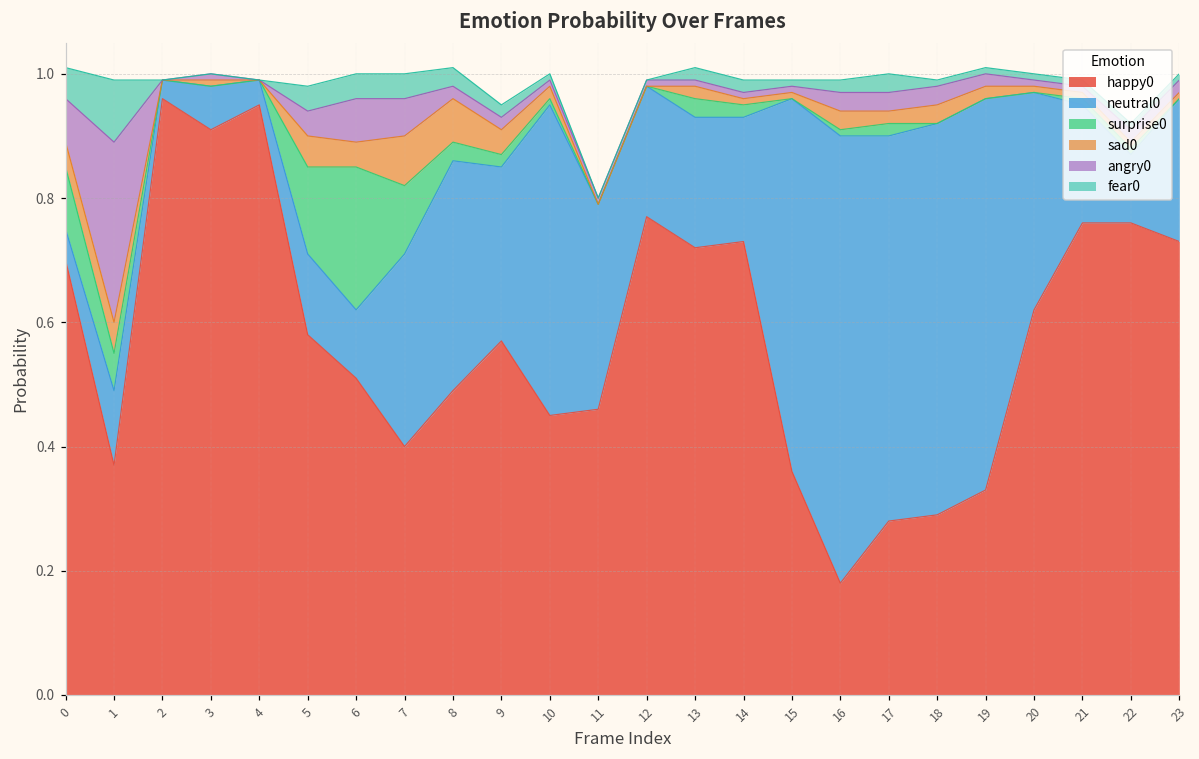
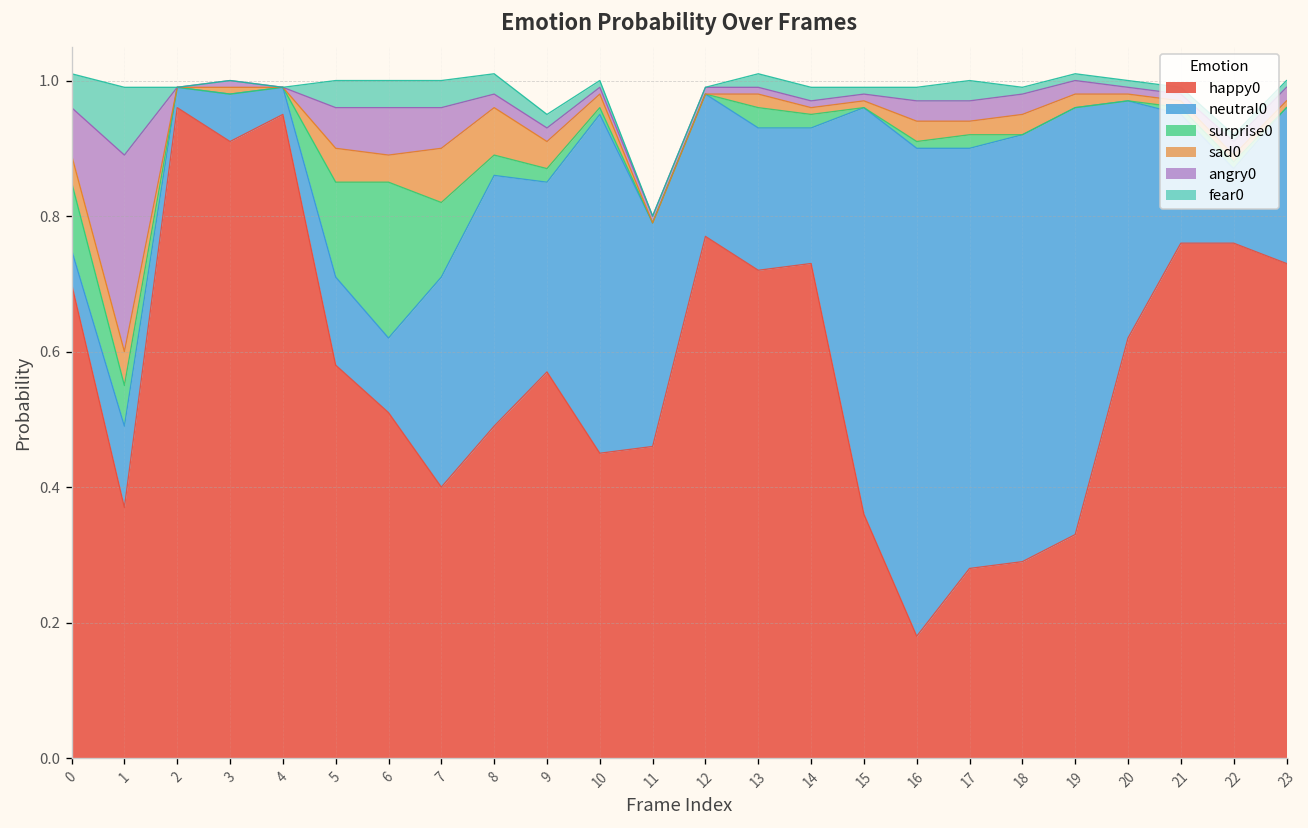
angry0, 5: 0.04 -> 0.06
